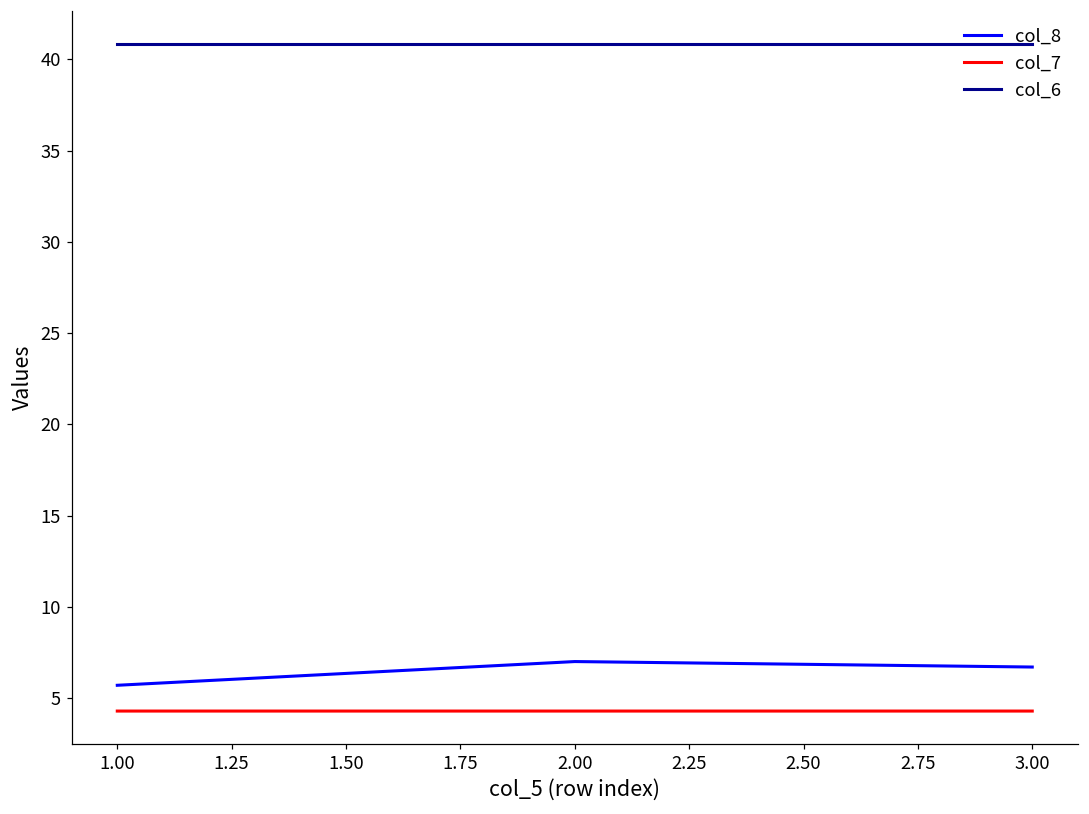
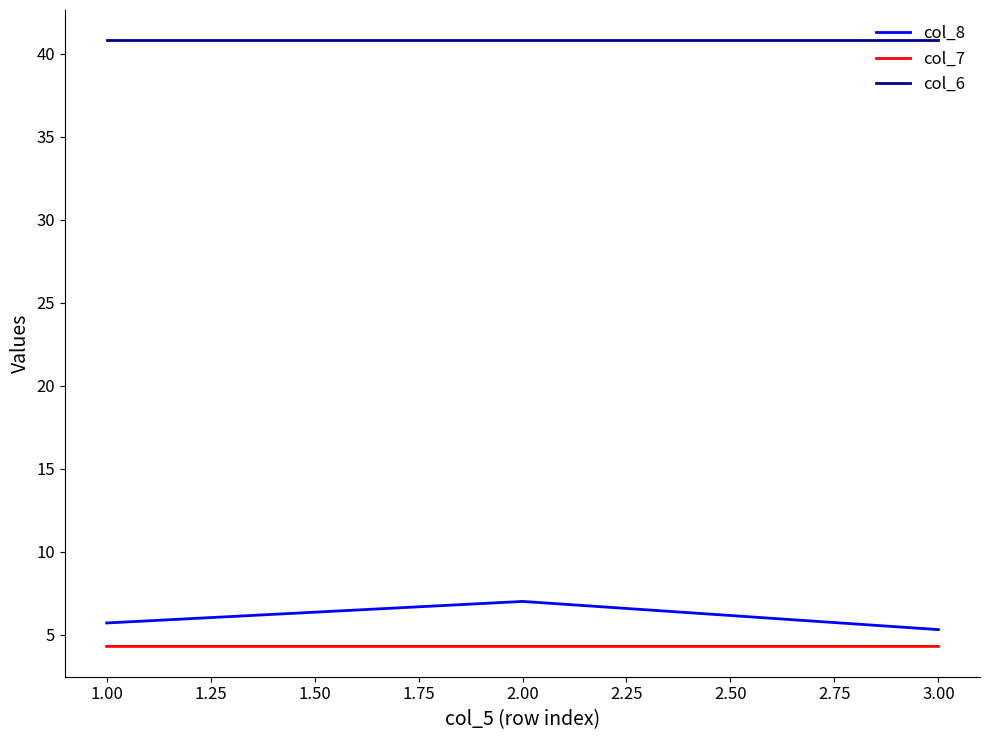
col_8, 3.00: 6.7 -> 5.3
